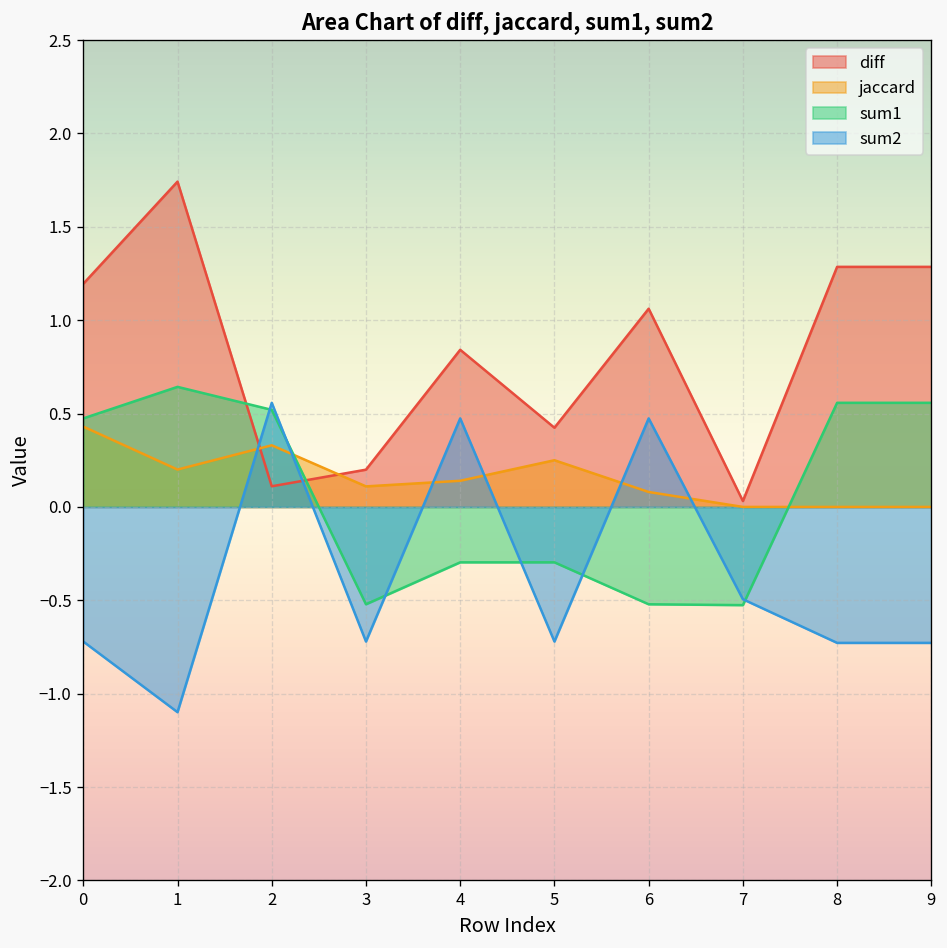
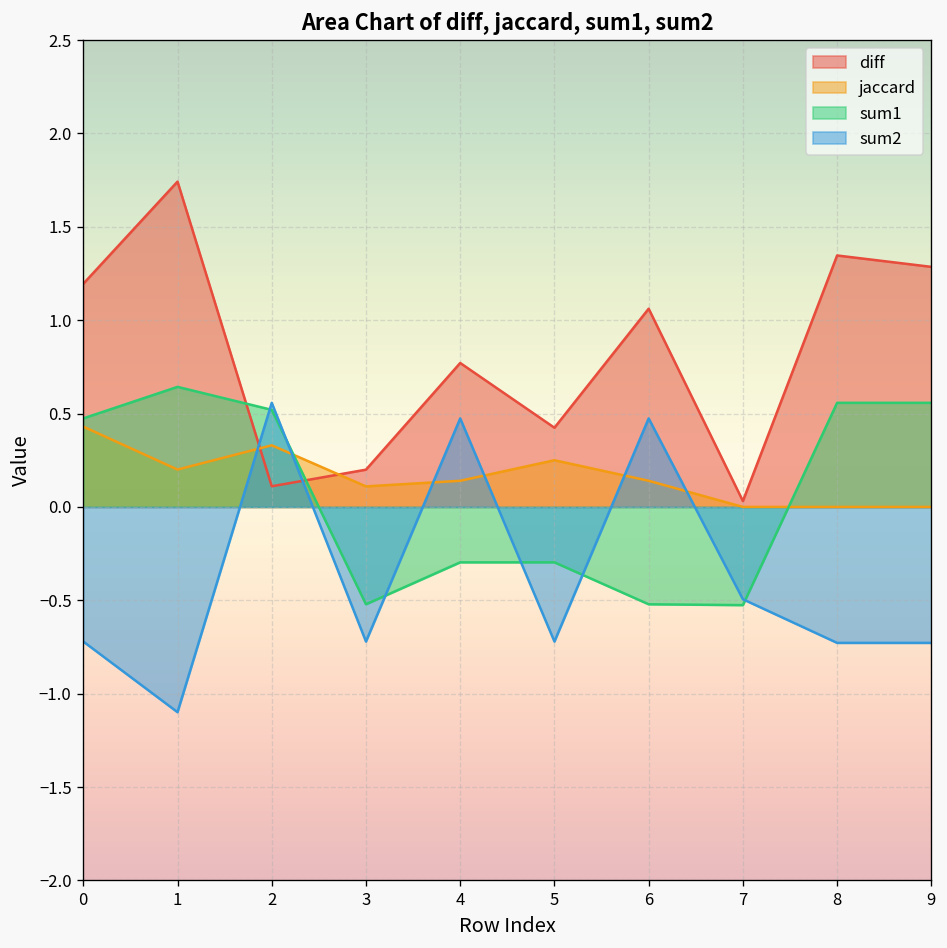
diff, 4: 0.84 -> 0.77
jaccard, 6: 0.08 -> 0.14
diff, 8: 1.29 -> 1.35
